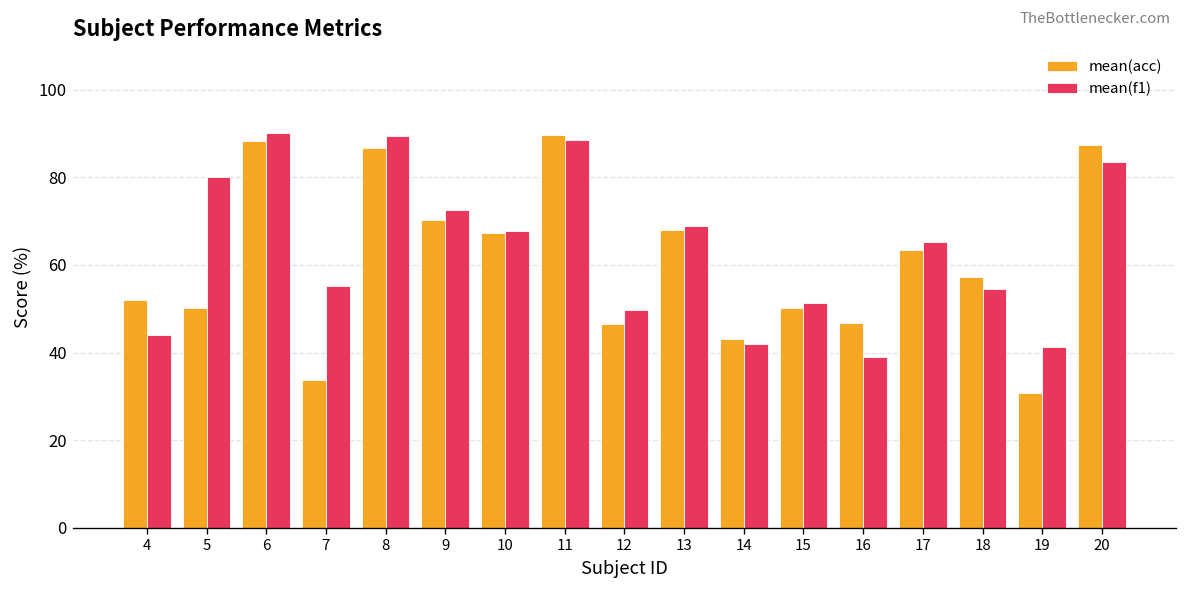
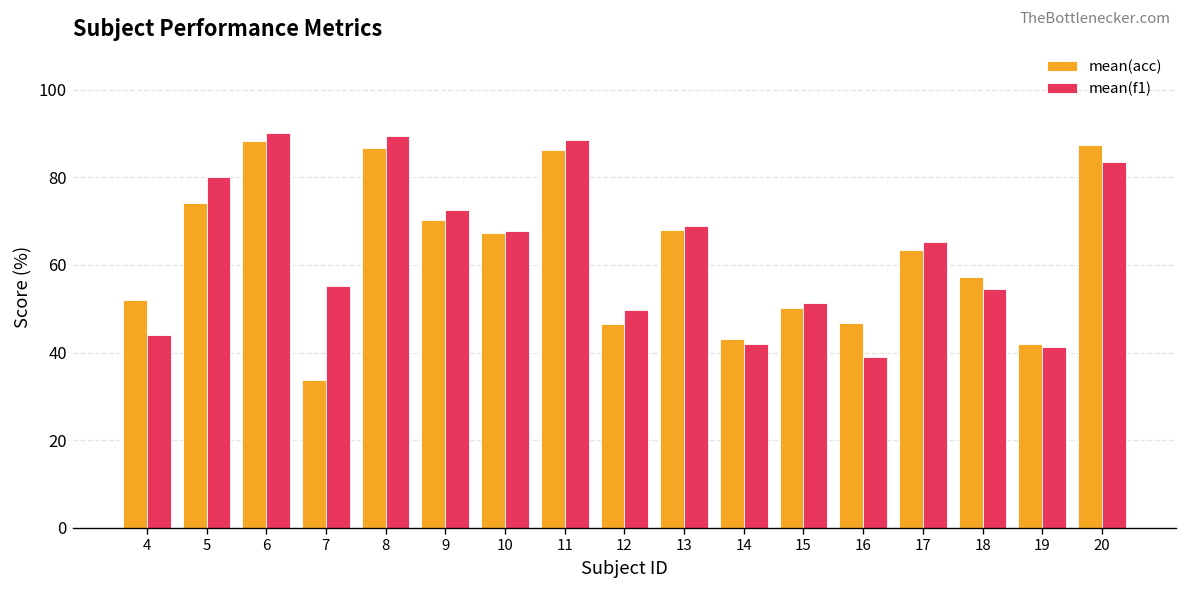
mean(acc), 5: 50 -> 74
mean(acc), 11: 90 -> 86
mean(acc), 19: 31 -> 42
